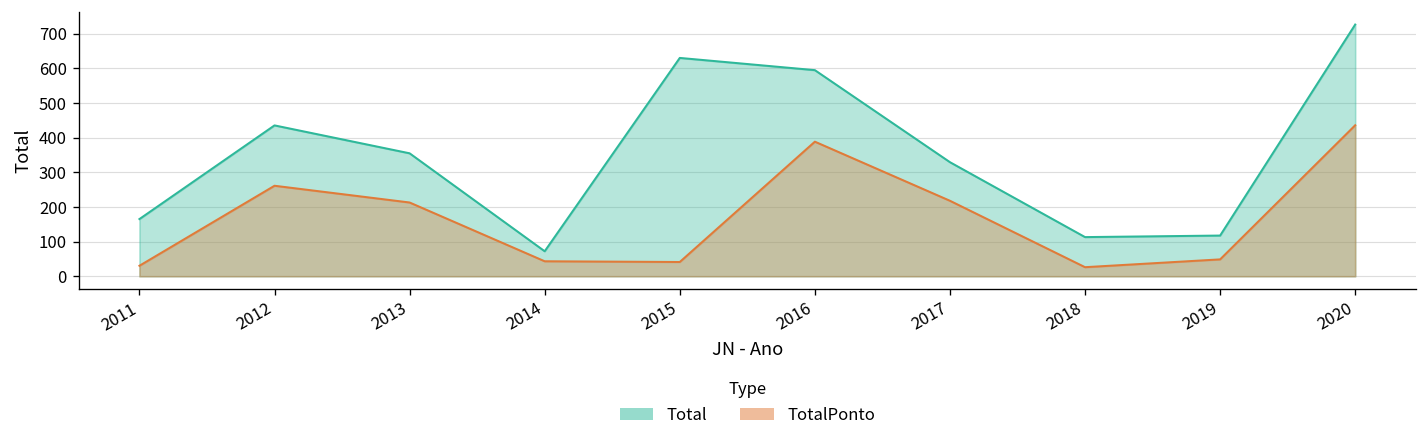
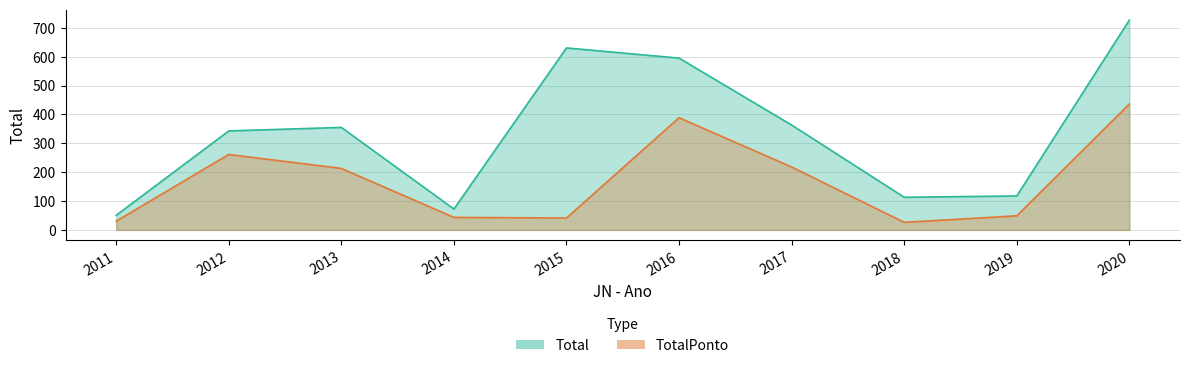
Total, 2011: 170 -> 50
Total, 2012: 440 -> 340
Total, 2017: 330 -> 360
